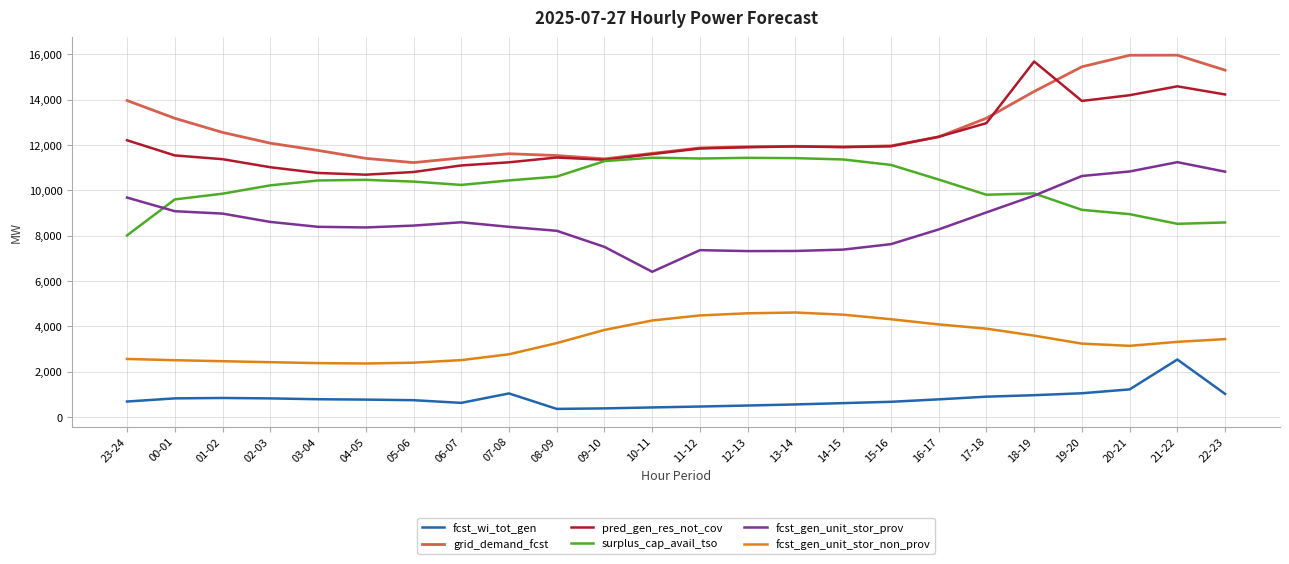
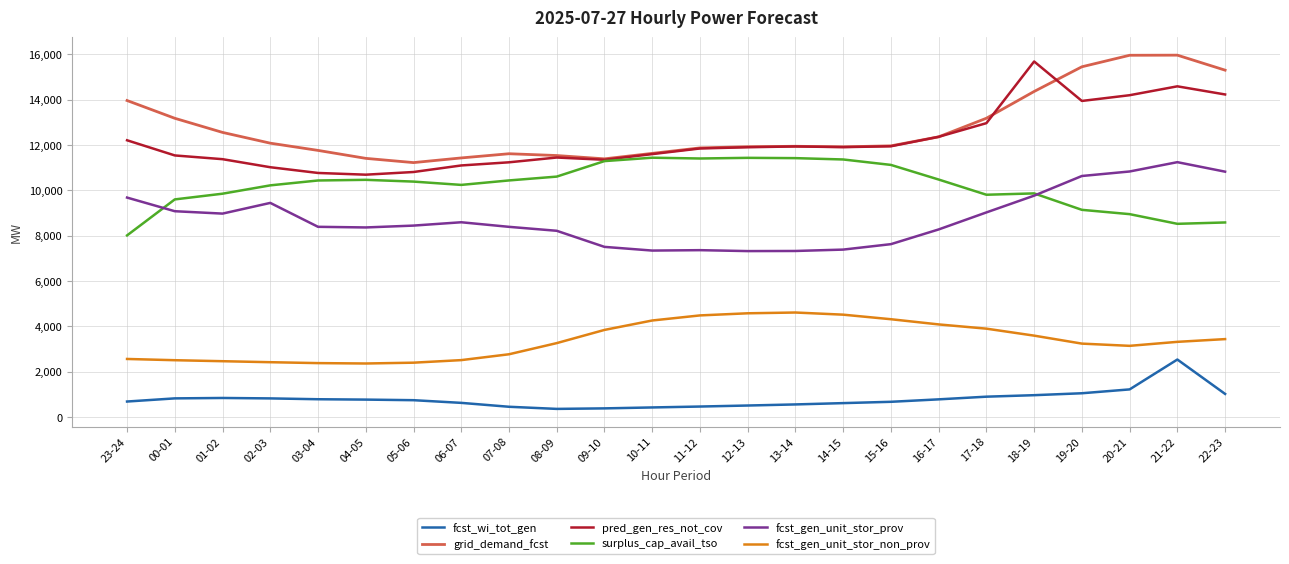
fcst_gen_unit_stor_prov, 02-03: 8,600 -> 9,500
fcst_wi_tot_gen, 07-08: 1,000 -> 500
fcst_gen_unit_stor_prov, 10-11: 6,400 -> 7,300
